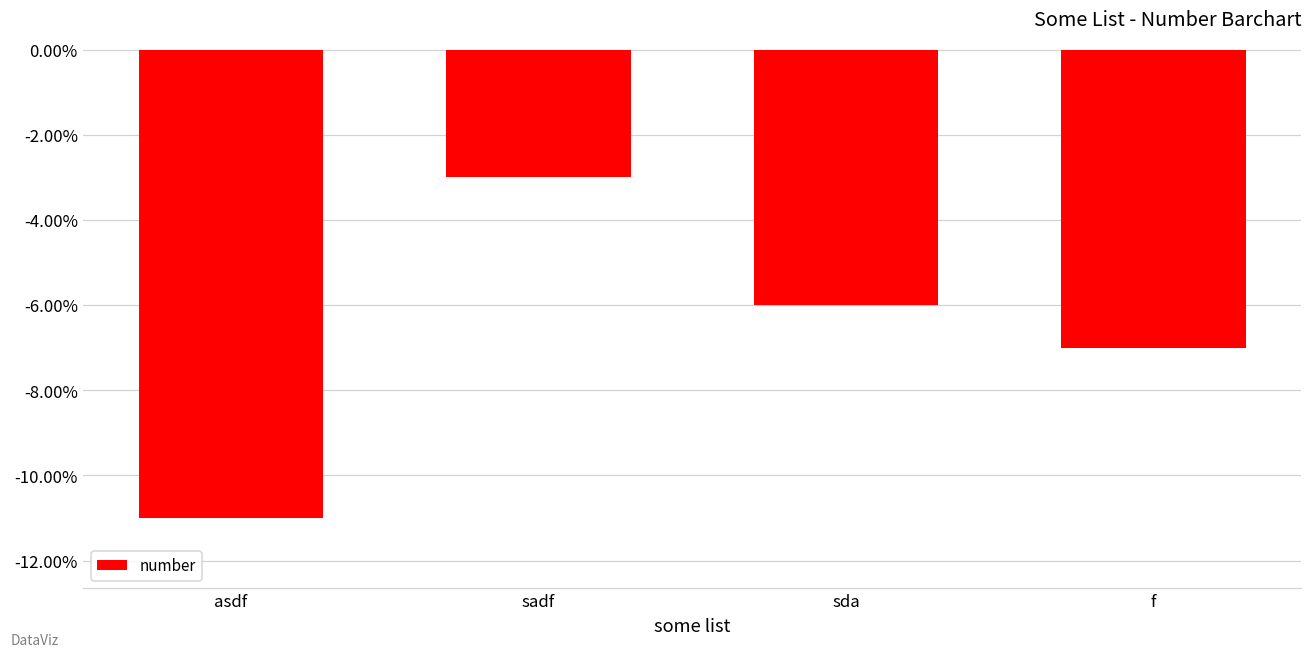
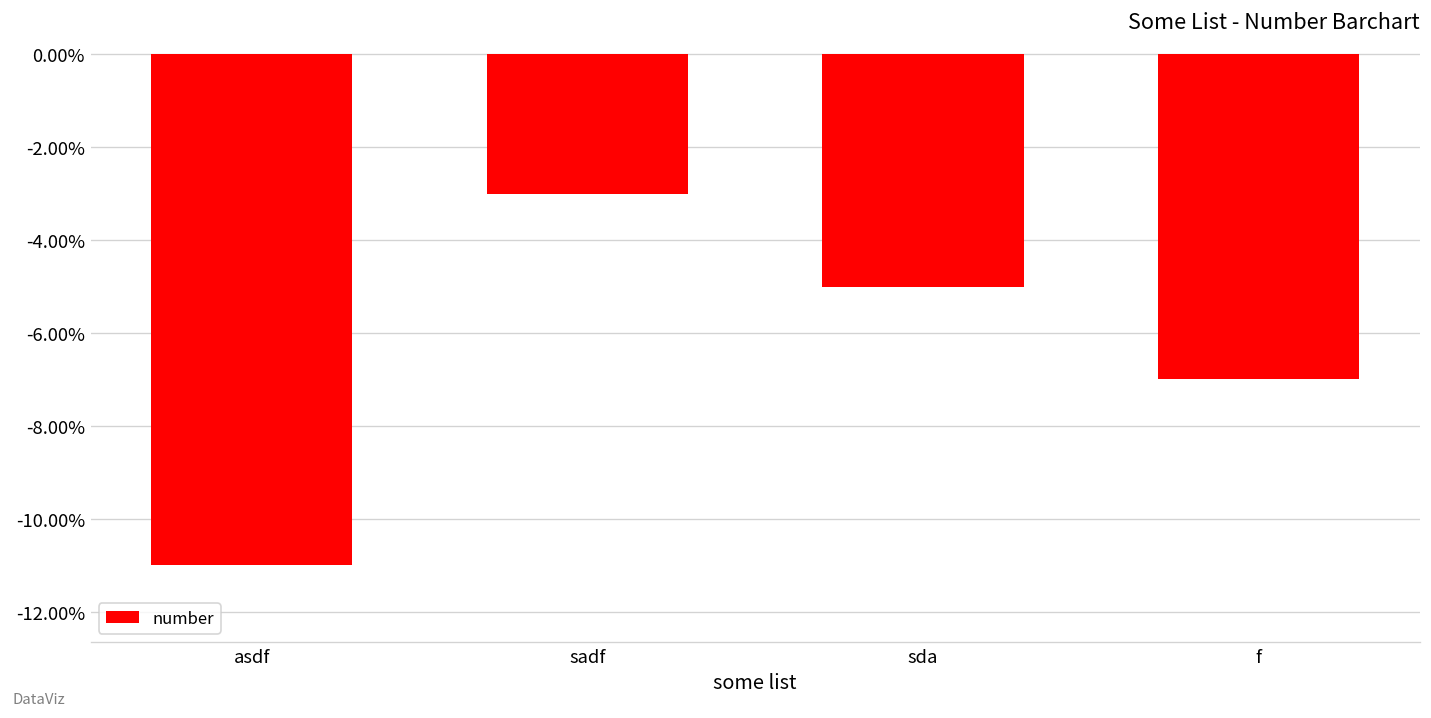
sda: -6.0% -> -5.0%
